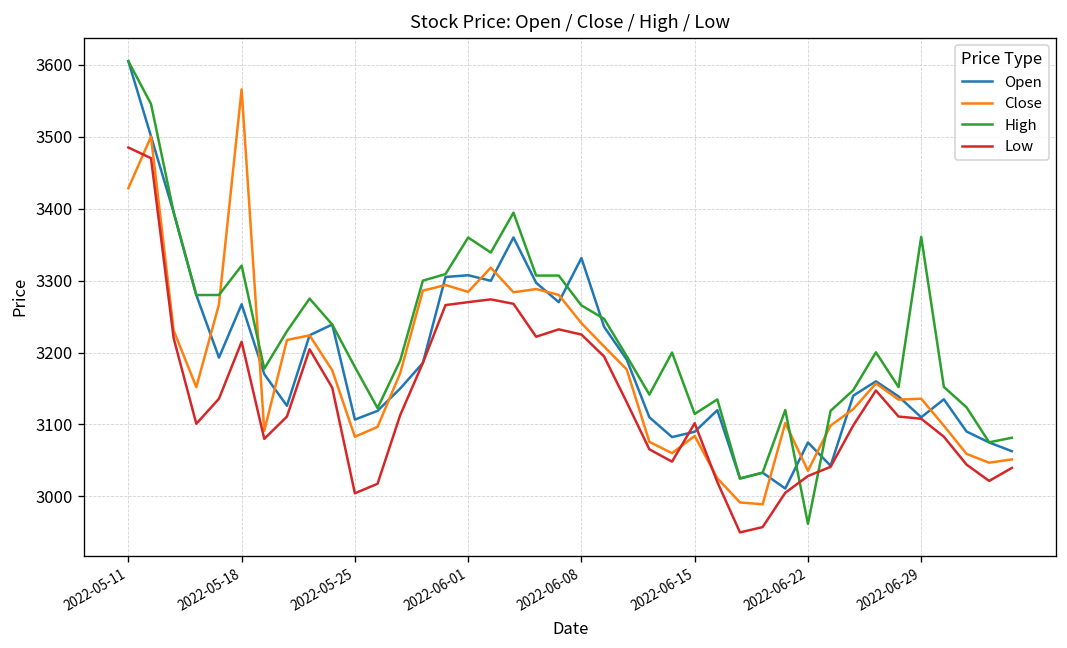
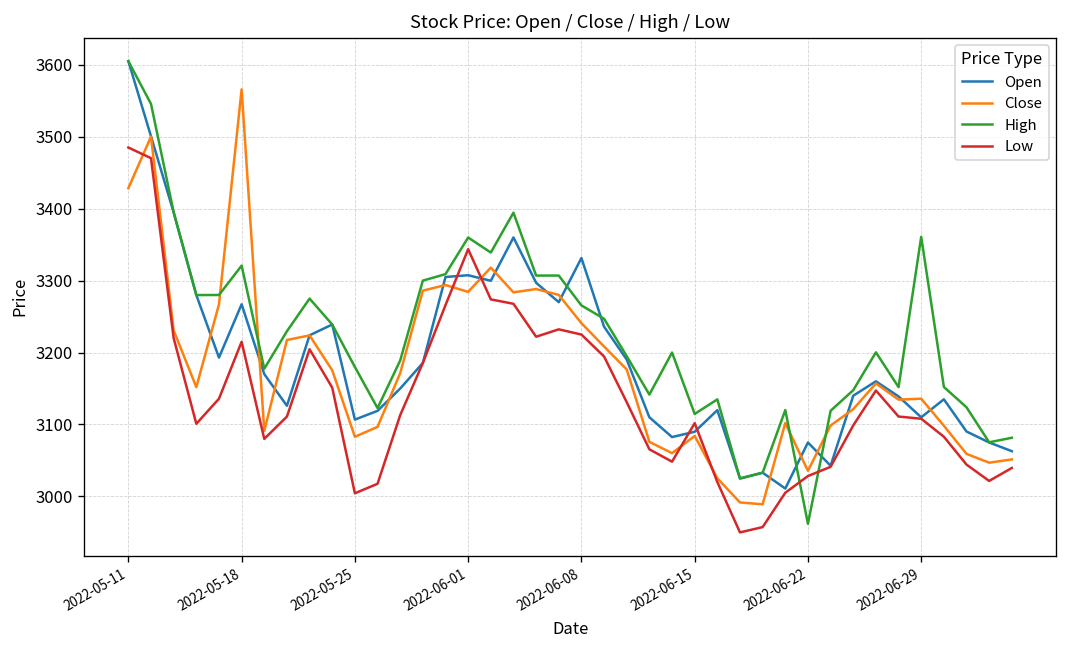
Low, 2022-06-01: 3270 -> 3340
